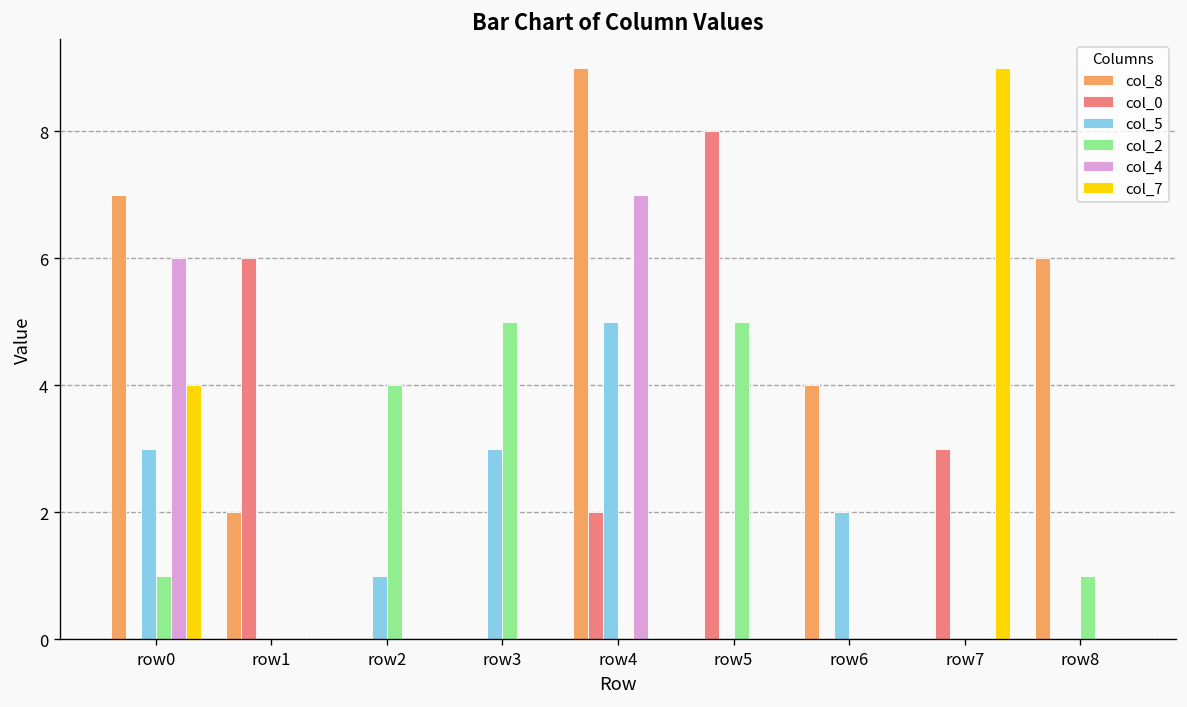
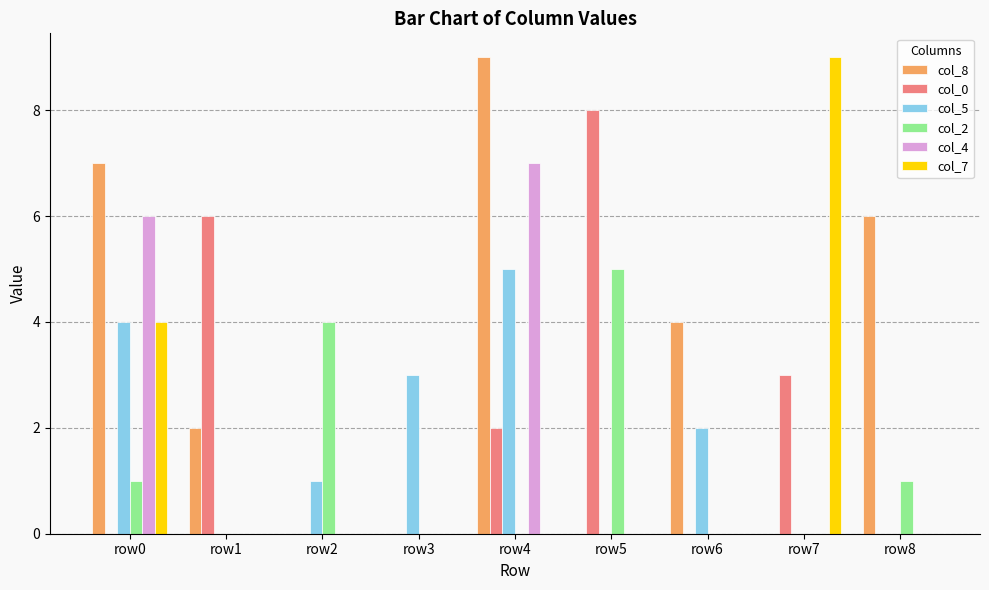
col_5, row0: 3 -> 4
col_2, row3: 5 -> 0
